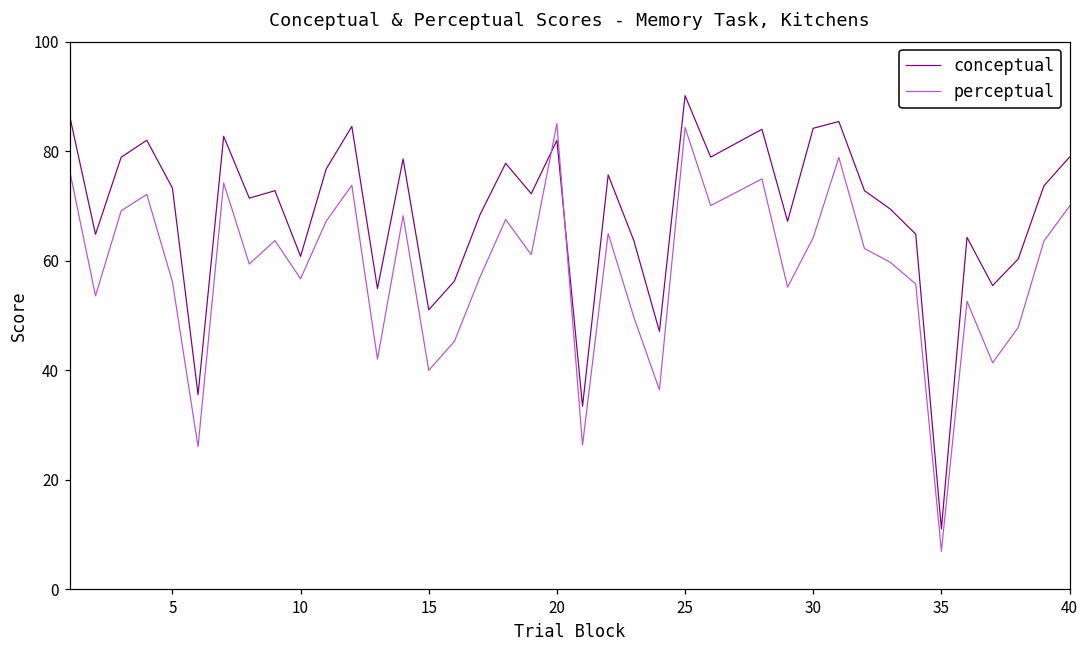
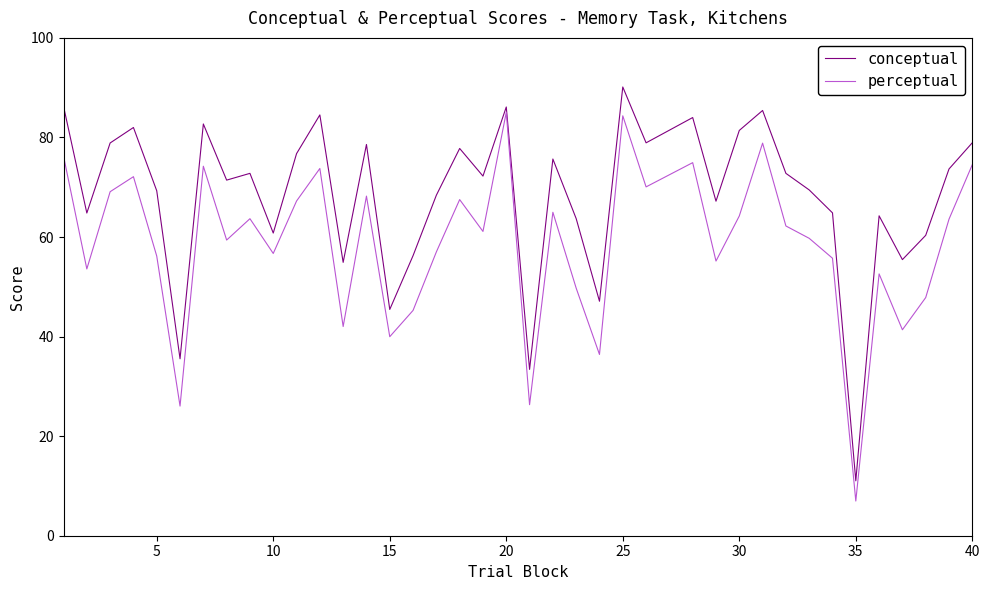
conceptual, 5: 73 -> 69
conceptual, 15: 51 -> 45
conceptual, 20: 82 -> 86
conceptual, 30: 84 -> 81
perceptual, 40: 70 -> 75
